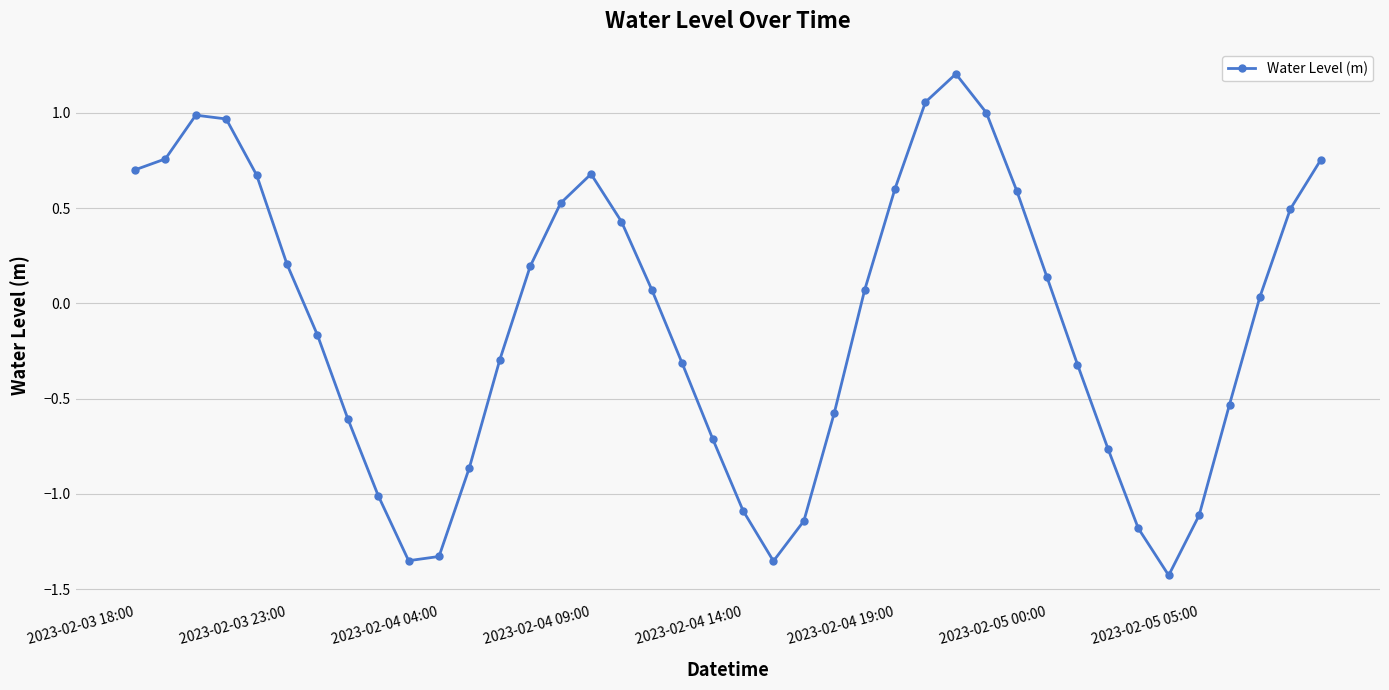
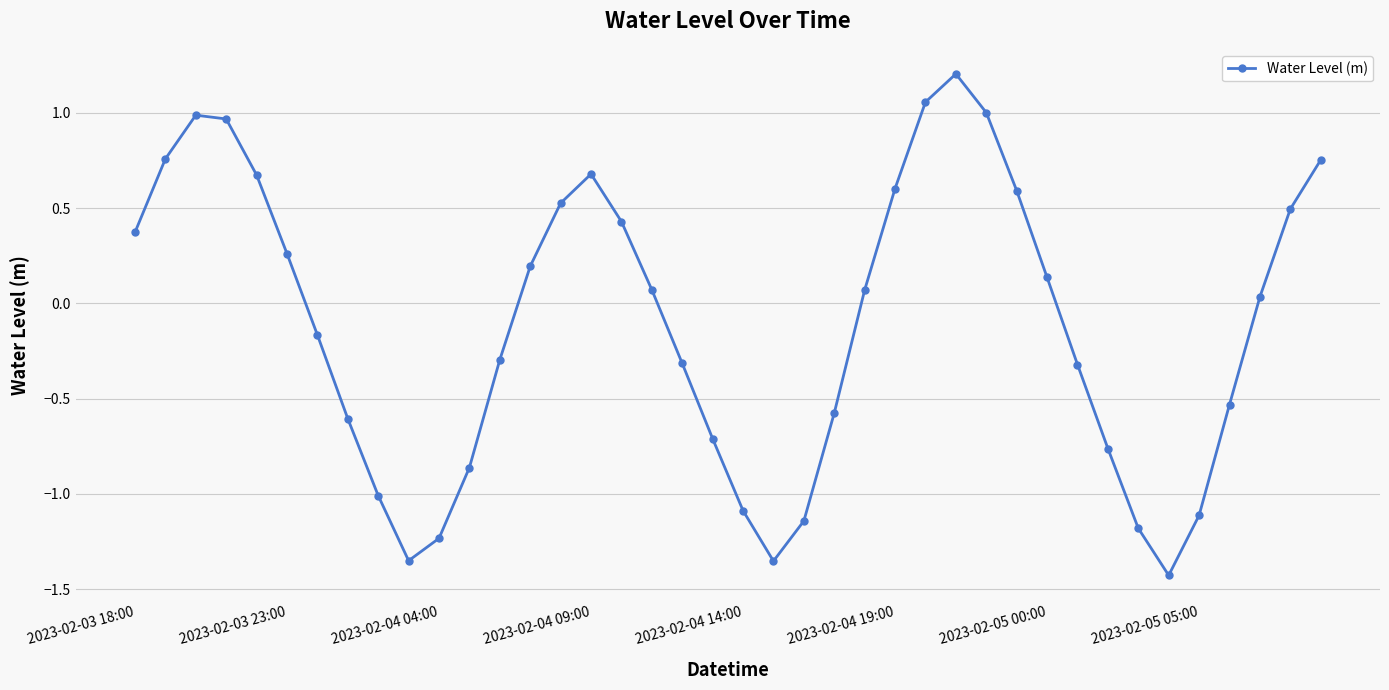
2023-02-03 18:00: 0.70 -> 0.37
2023-02-03 23:00: 0.21 -> 0.26
2023-02-04 04:00: -1.33 -> -1.23
